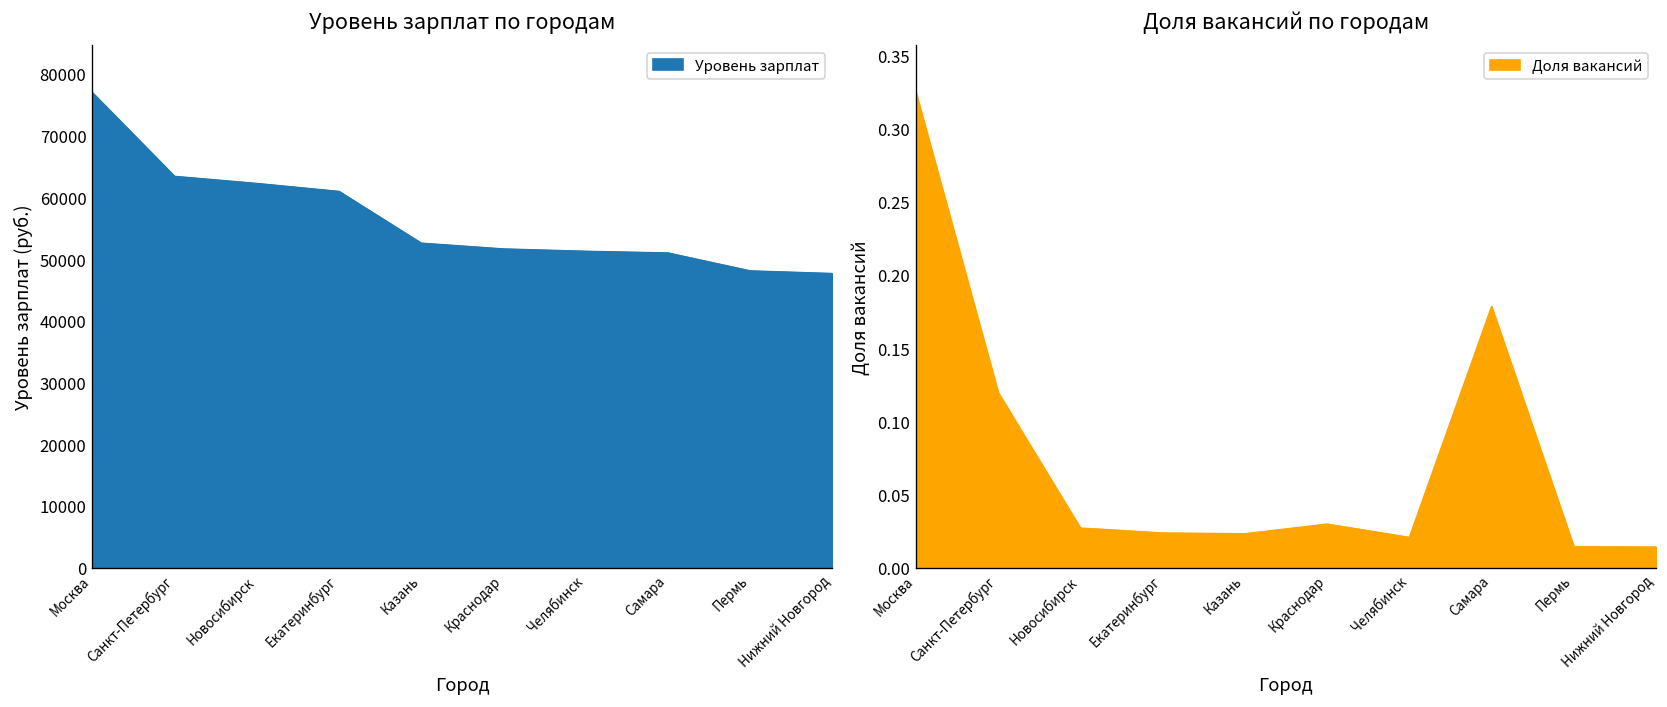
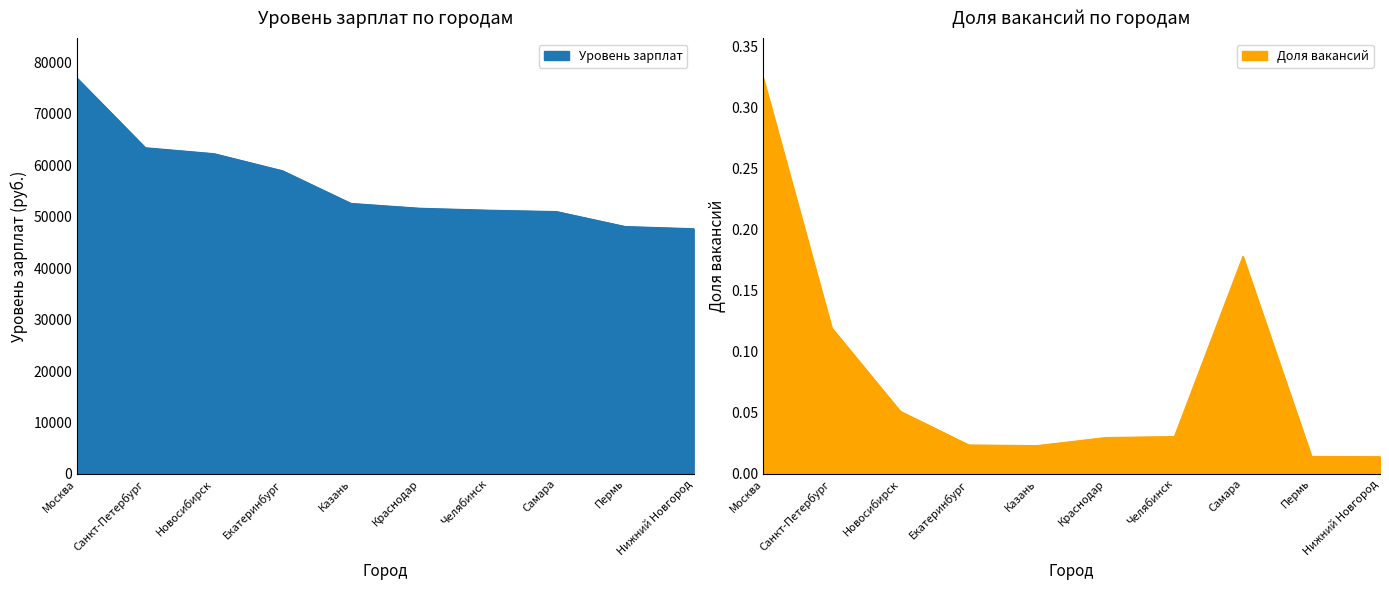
Уровень зарплат по городам, Екатеринбург: 61000 -> 59000
Доля вакансий по городам, Новосибирск: 0.027 -> 0.051
Доля вакансий по городам, Челябинск: 0.021 -> 0.031
